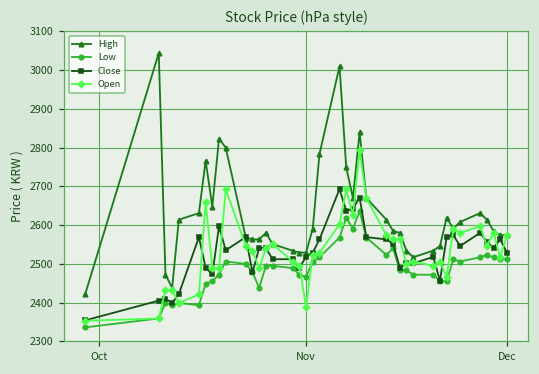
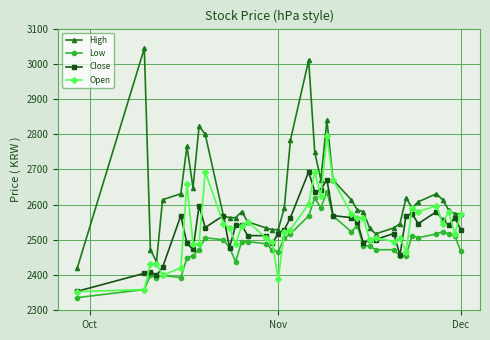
Low, Dec: 2510 -> 2470
